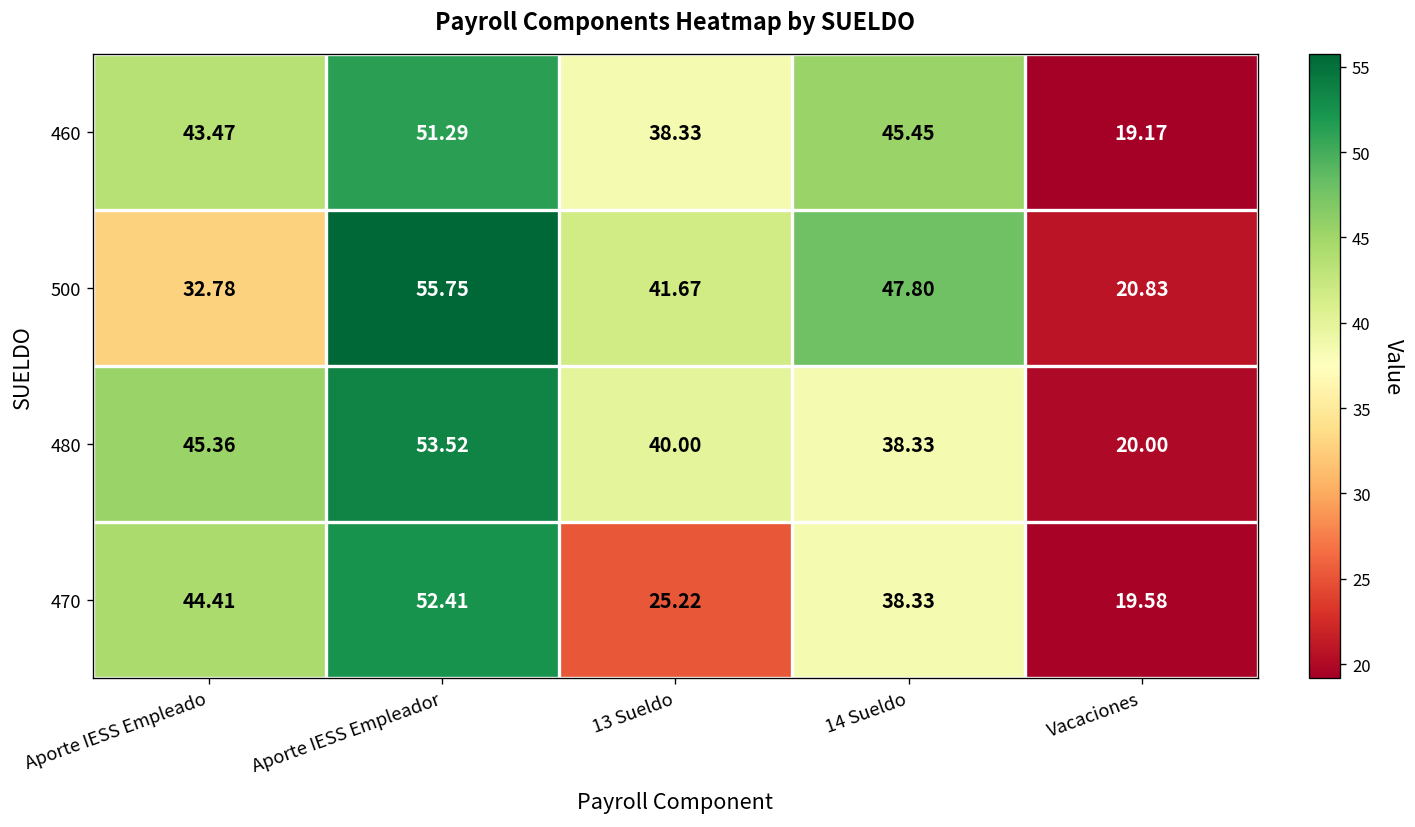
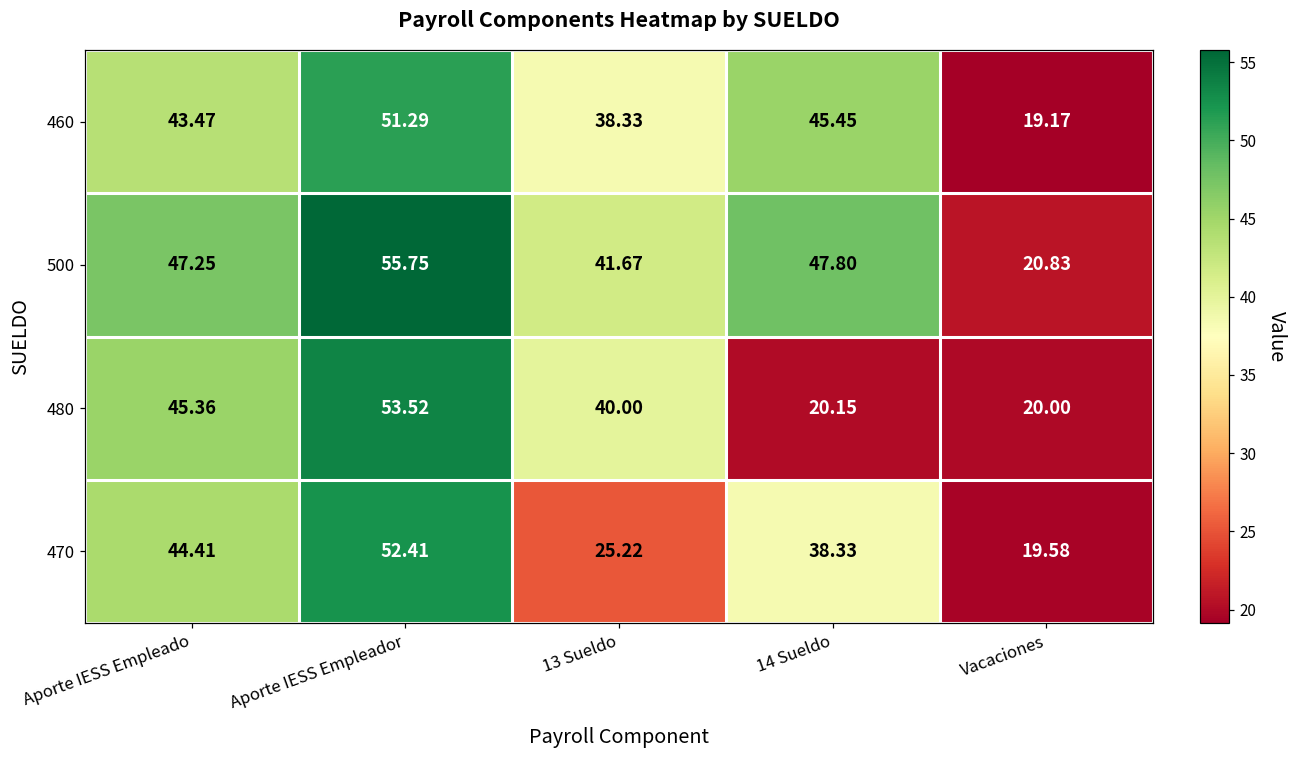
500, Aporte IESS Empleado: 32.78 -> 47.25
480, 14 Sueldo: 38.33 -> 20.15
